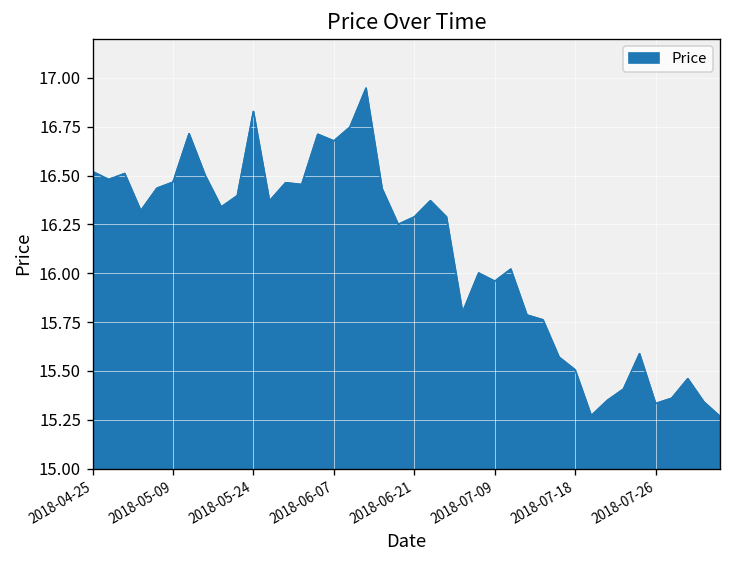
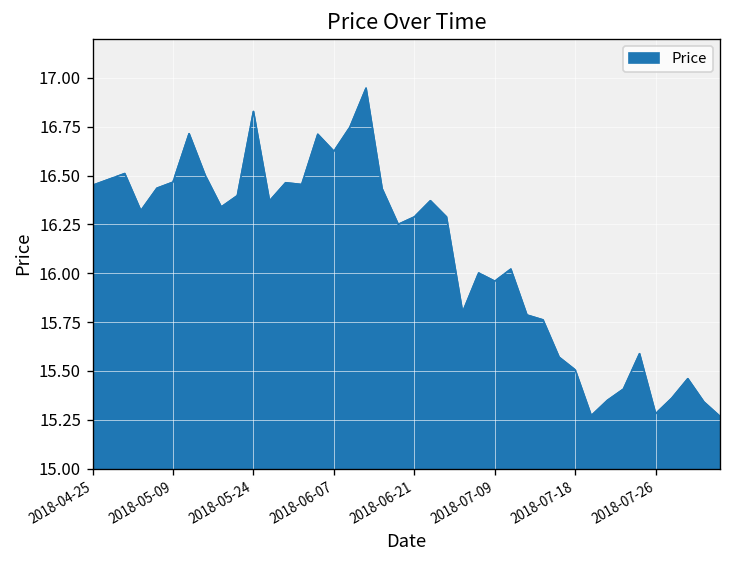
2018-04-25: 16.52 -> 16.45
2018-06-07: 16.68 -> 16.62
2018-07-26: 15.33 -> 15.28
